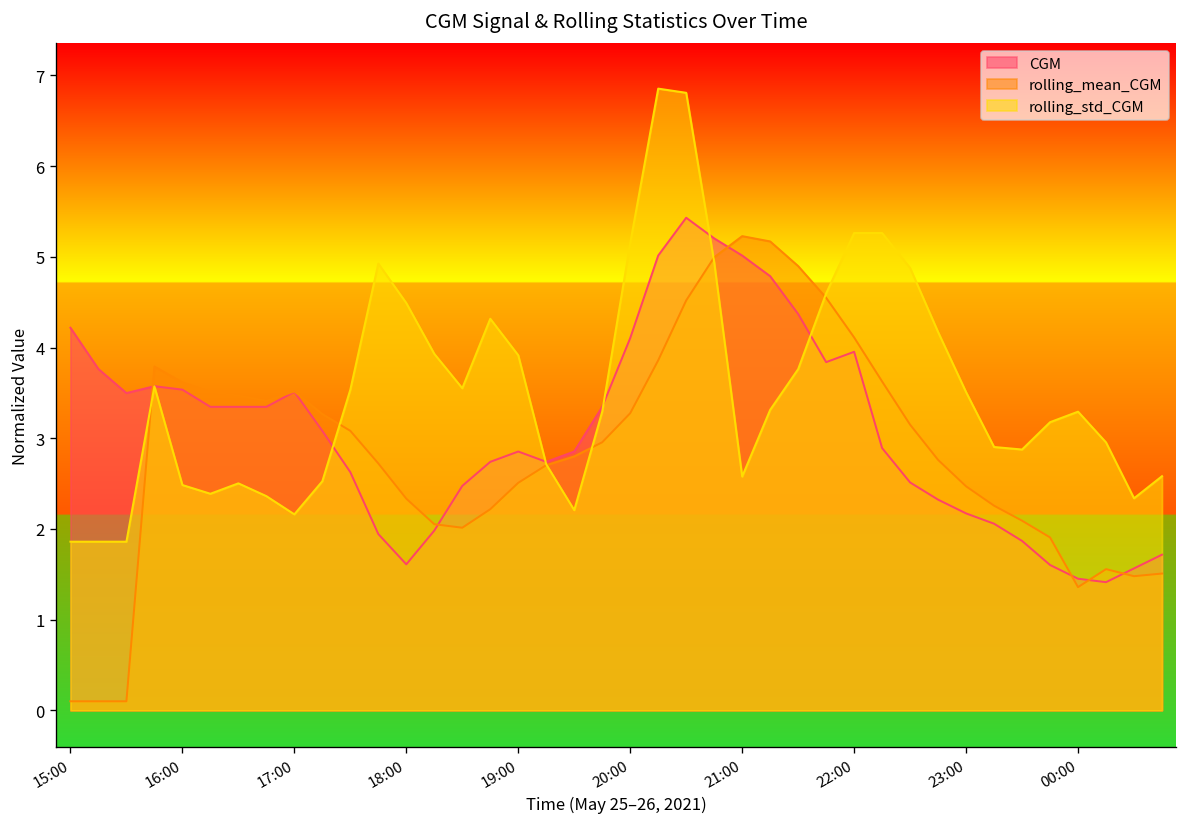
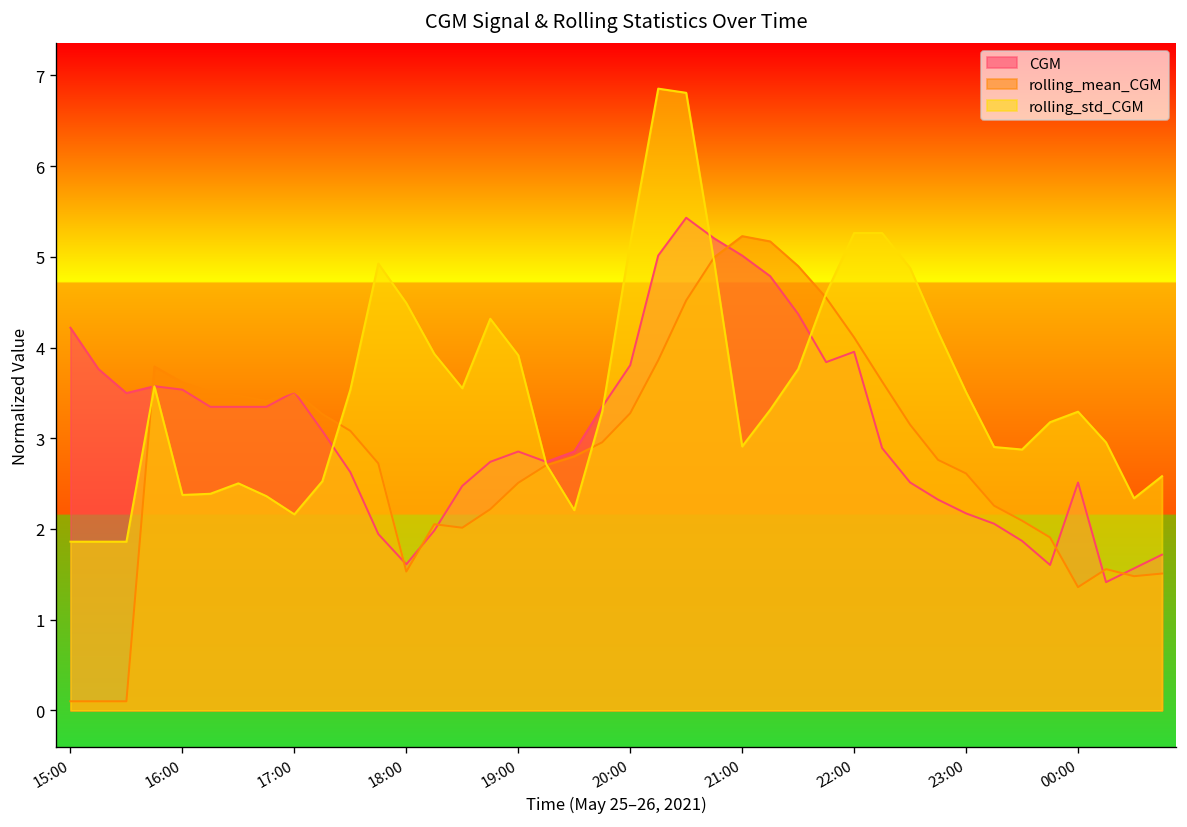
rolling_std_CGM, 16:00: 2.5 -> 2.4
rolling_mean_CGM, 18:00: 2.3 -> 1.5
CGM, 20:00: 4.1 -> 3.8
rolling_std_CGM, 21:00: 2.6 -> 2.9
rolling_mean_CGM, 23:00: 2.5 -> 2.6
CGM, 00:00: 1.5 -> 2.5
